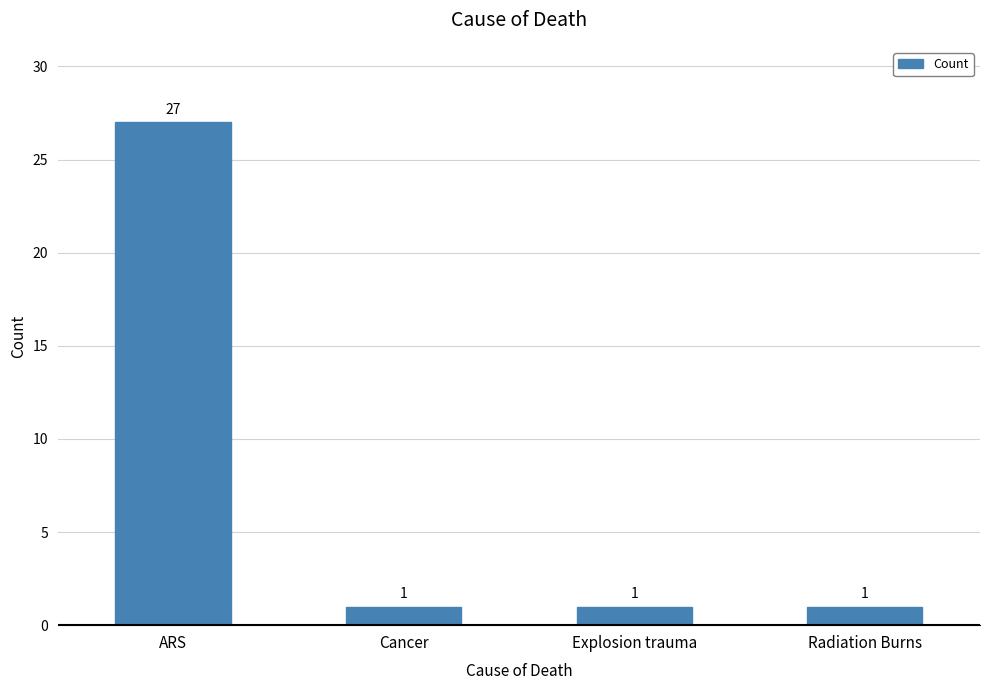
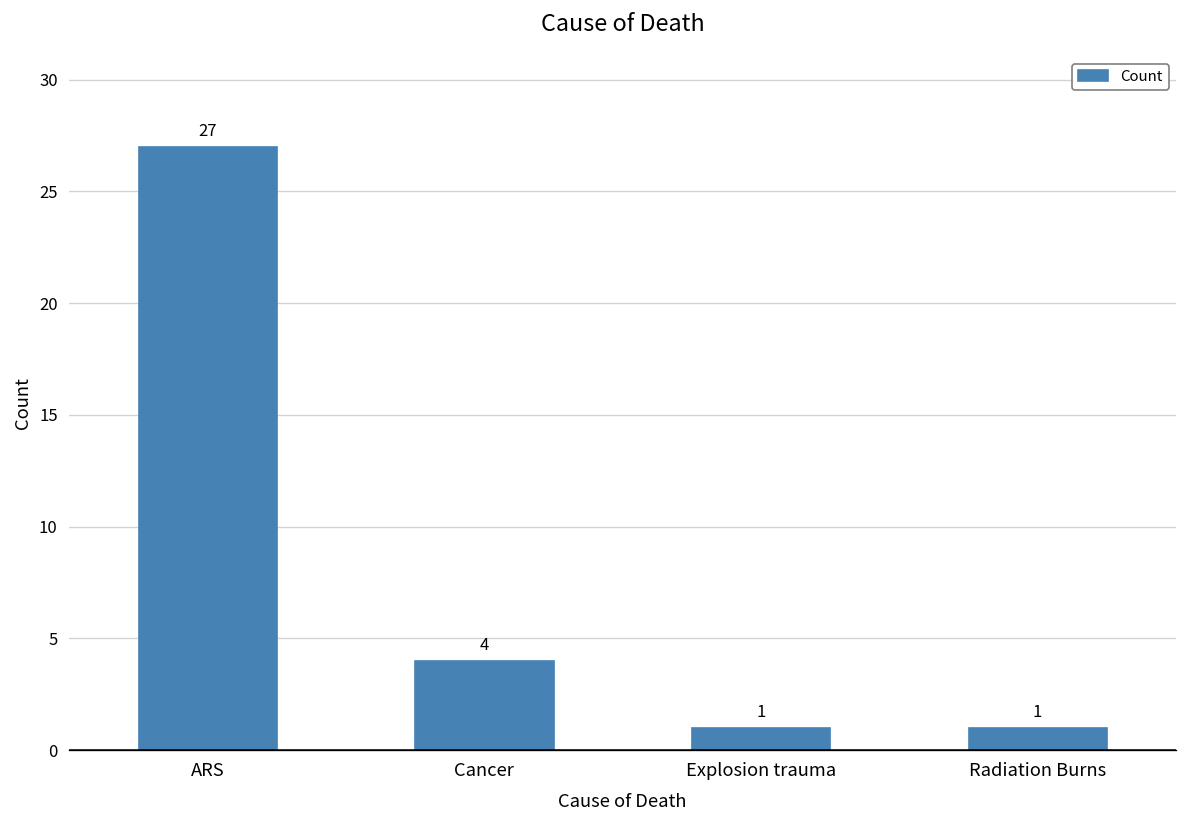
Cancer: 1 -> 4
